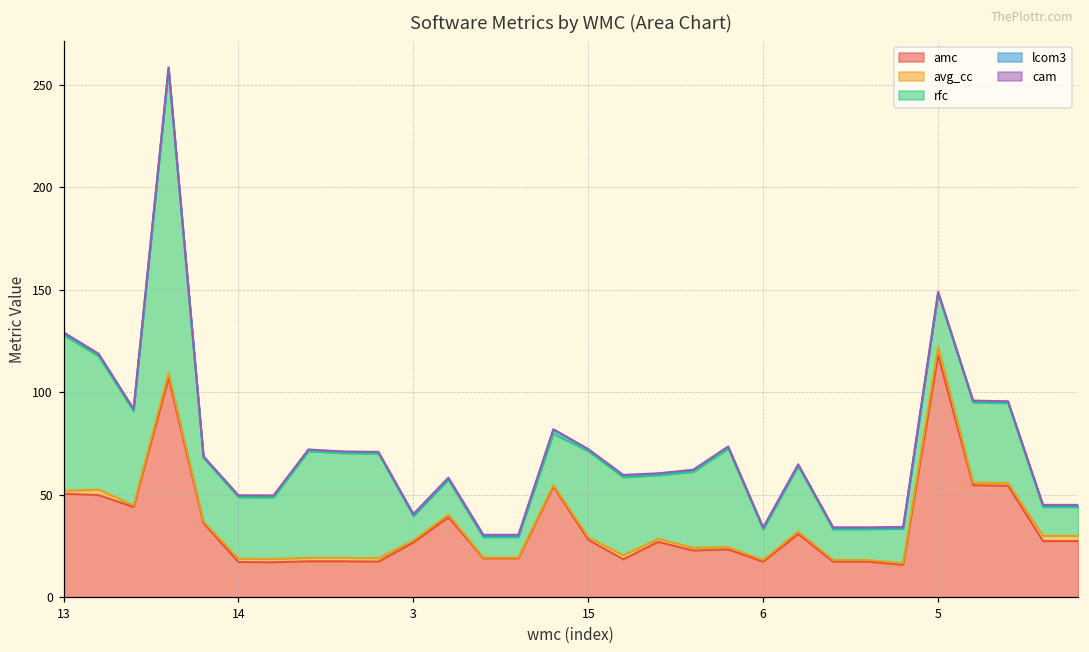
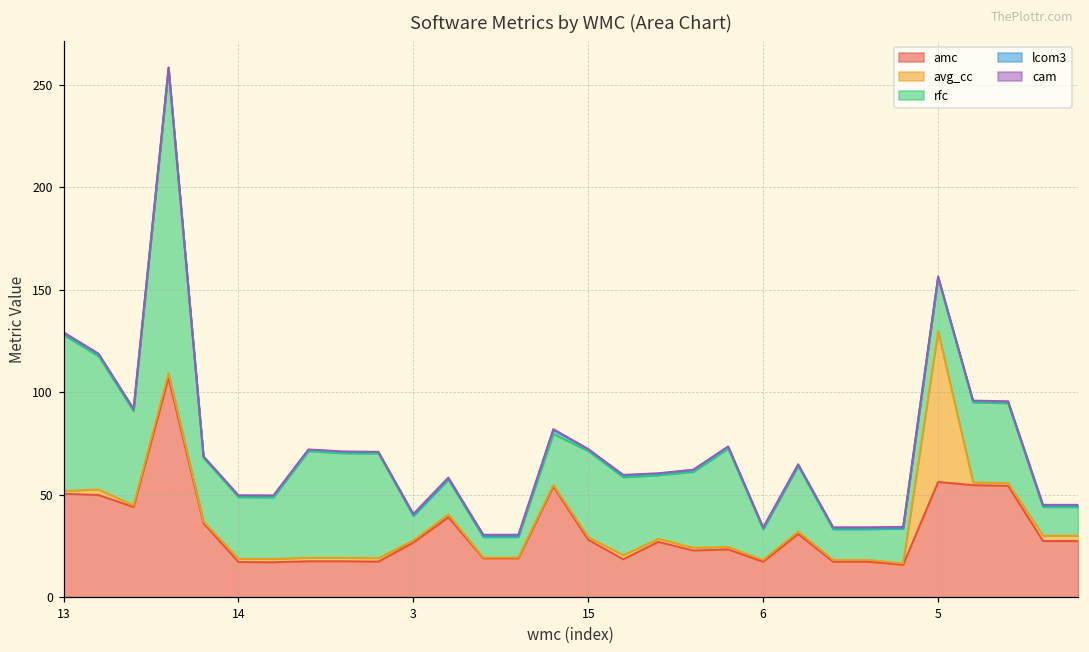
amc, 5: 118 -> 56
avg_cc, 5: 4 -> 73
